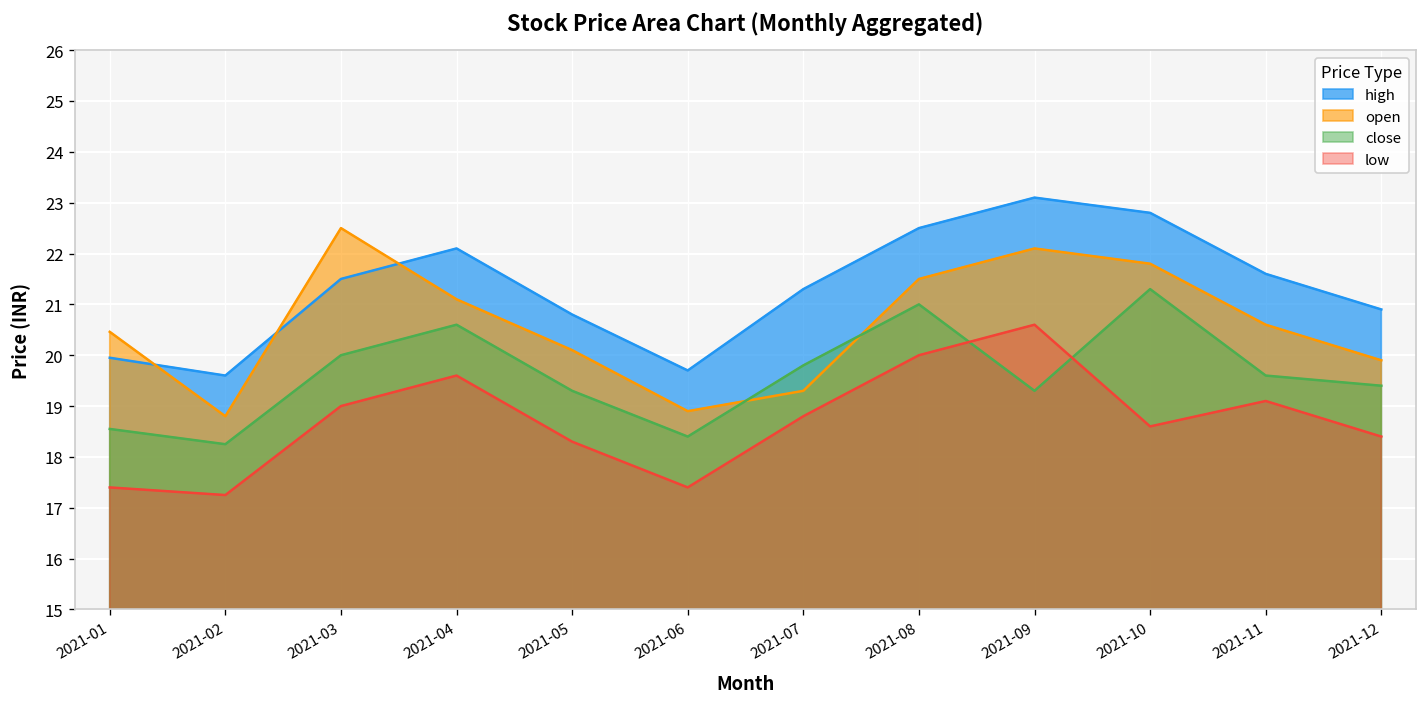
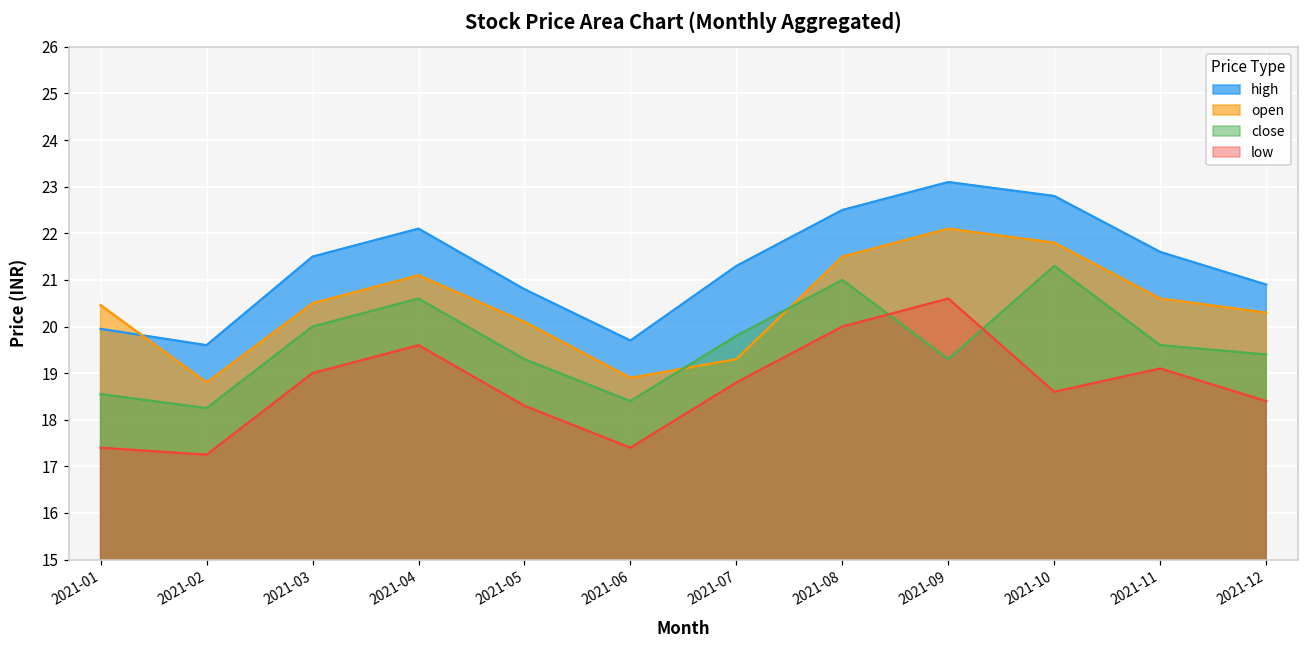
open, 2021-03: 22.5 -> 20.5
open, 2021-12: 19.9 -> 20.3
